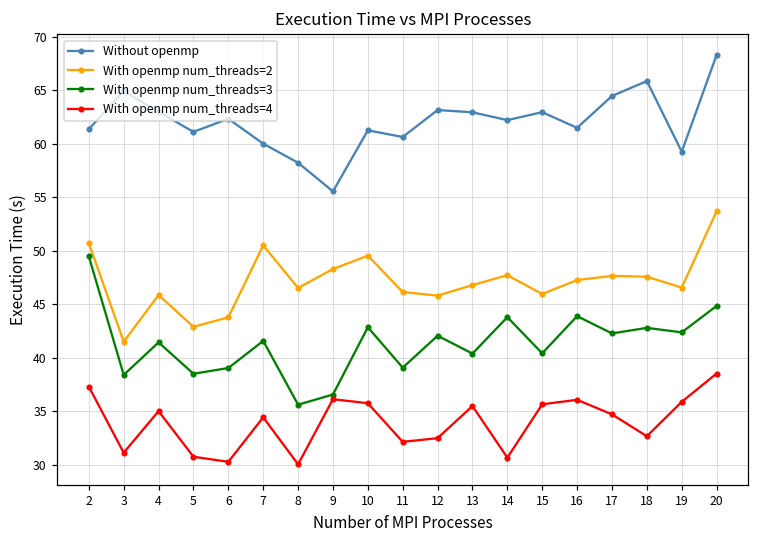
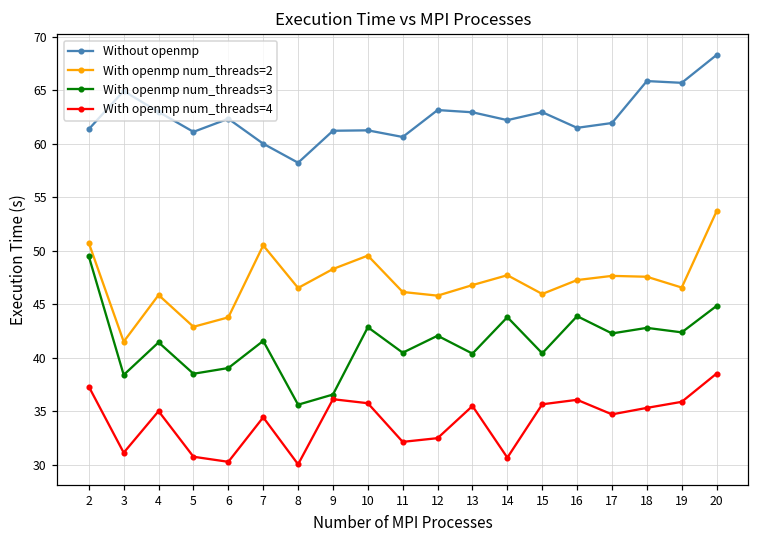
Without openmp, 9: 56 -> 61
With openmp num_threads=3, 11: 39 -> 40
Without openmp, 17: 64 -> 62
With openmp num_threads=4, 18: 33 -> 35
Without openmp, 19: 59 -> 66
